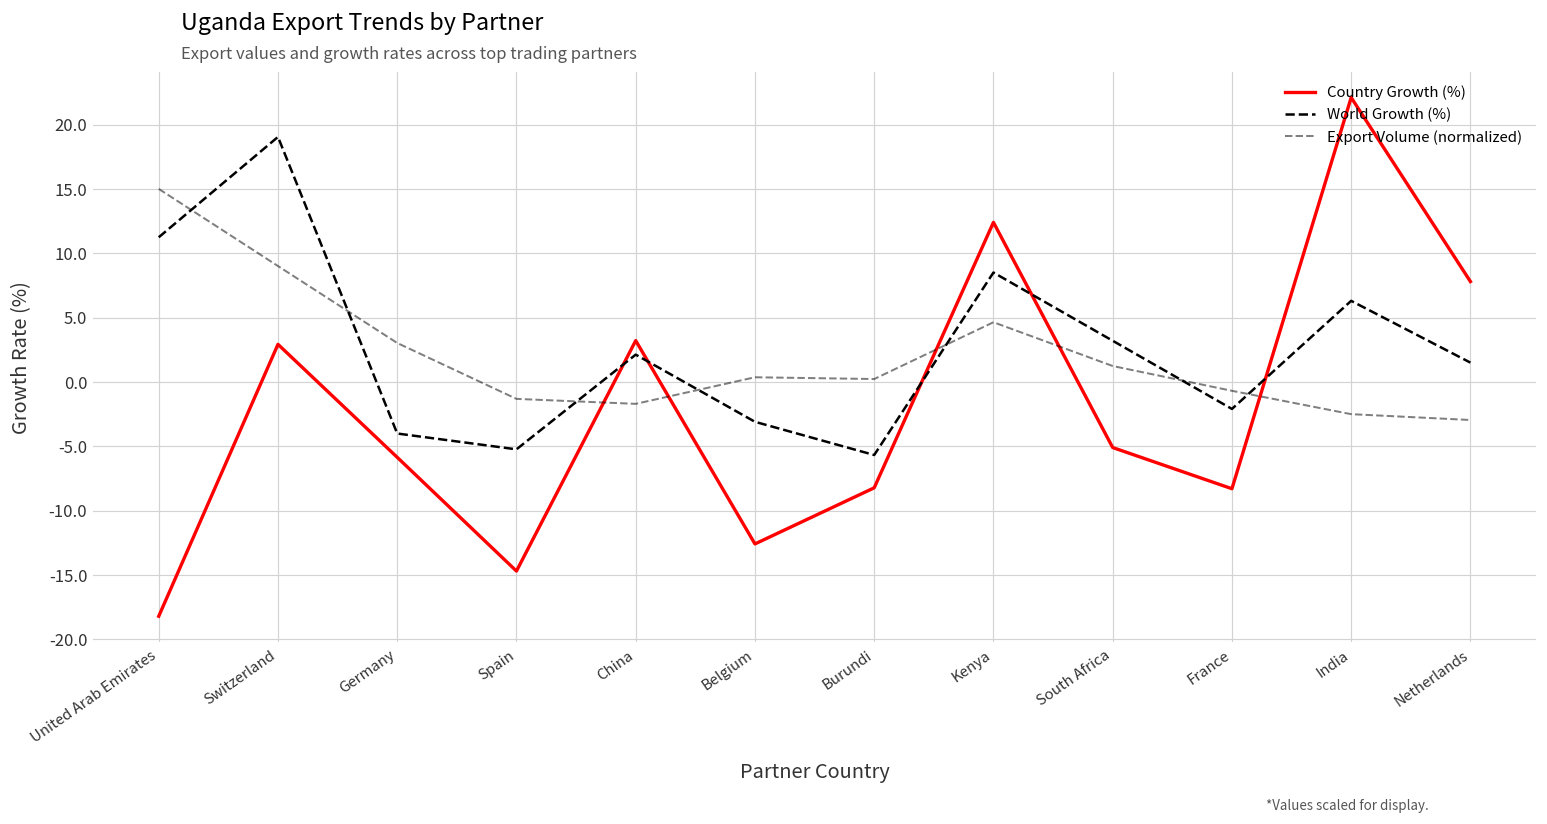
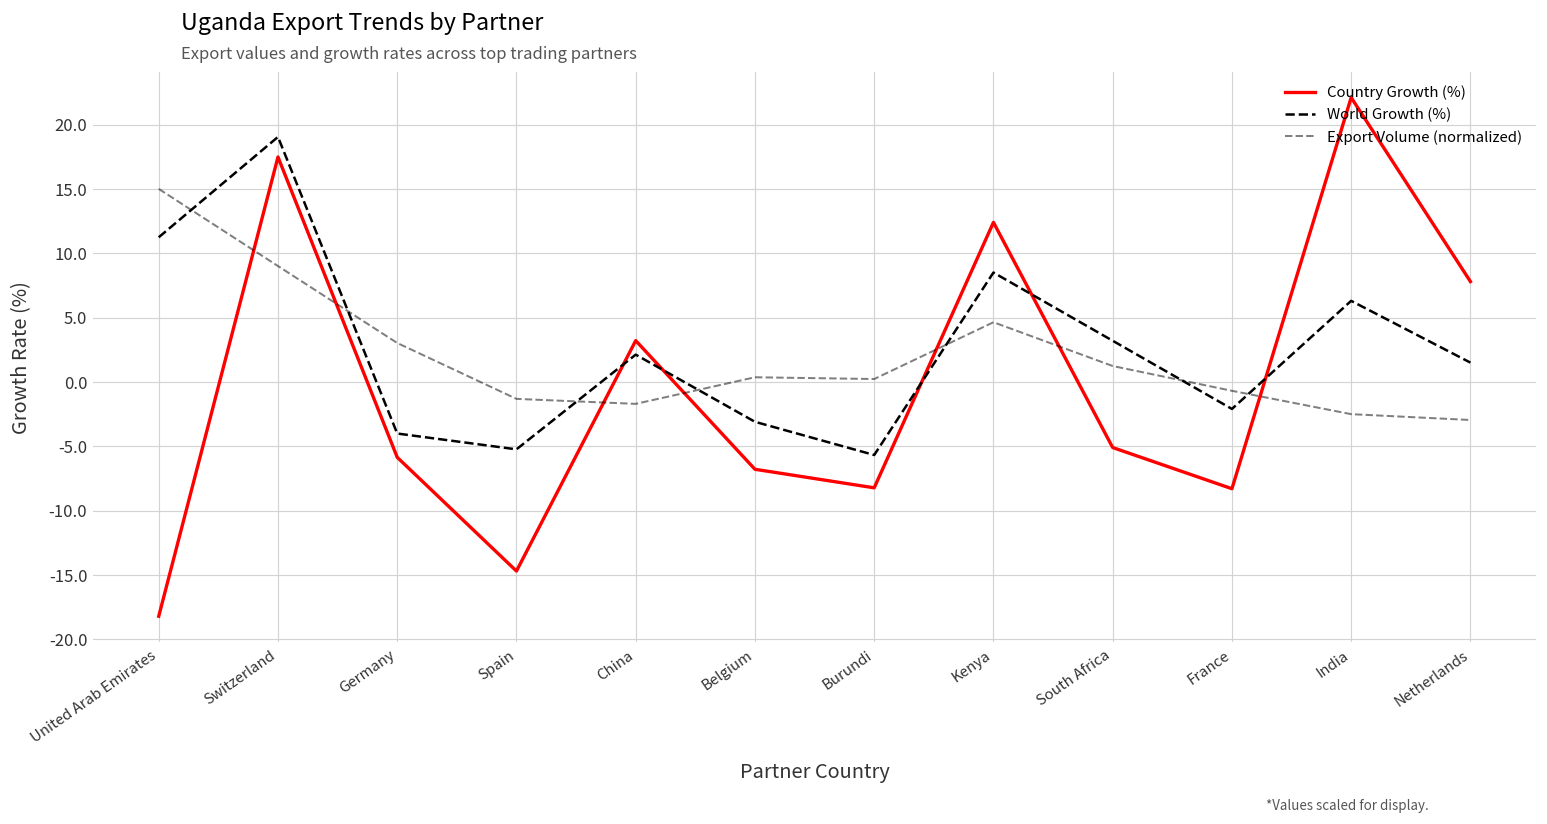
Country Growth (%), Switzerland: 2.9 -> 17.5
Country Growth (%), Belgium: -12.6 -> -6.8
